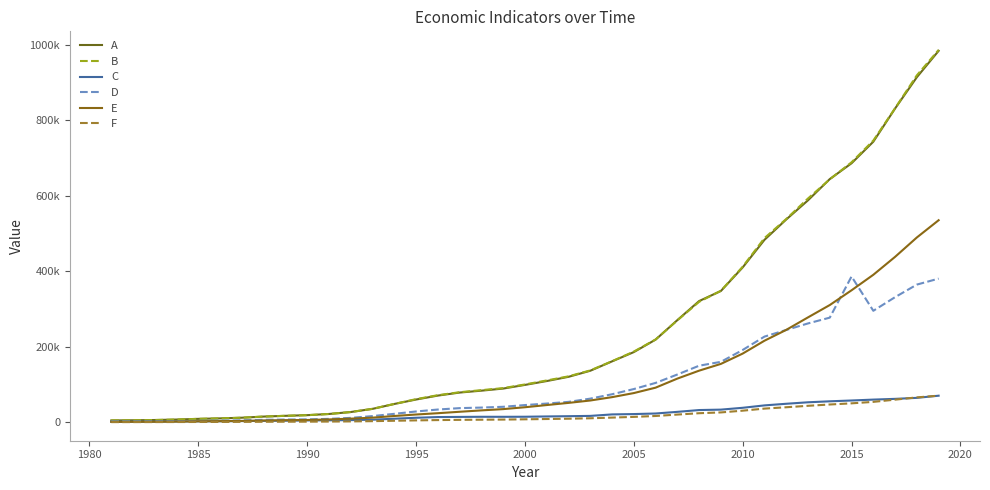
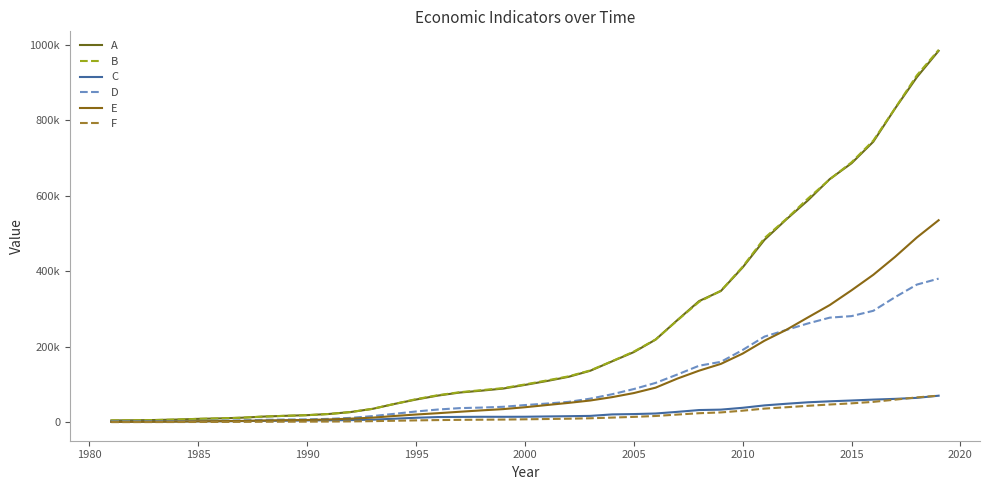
D, 2015: 390000 -> 280000
